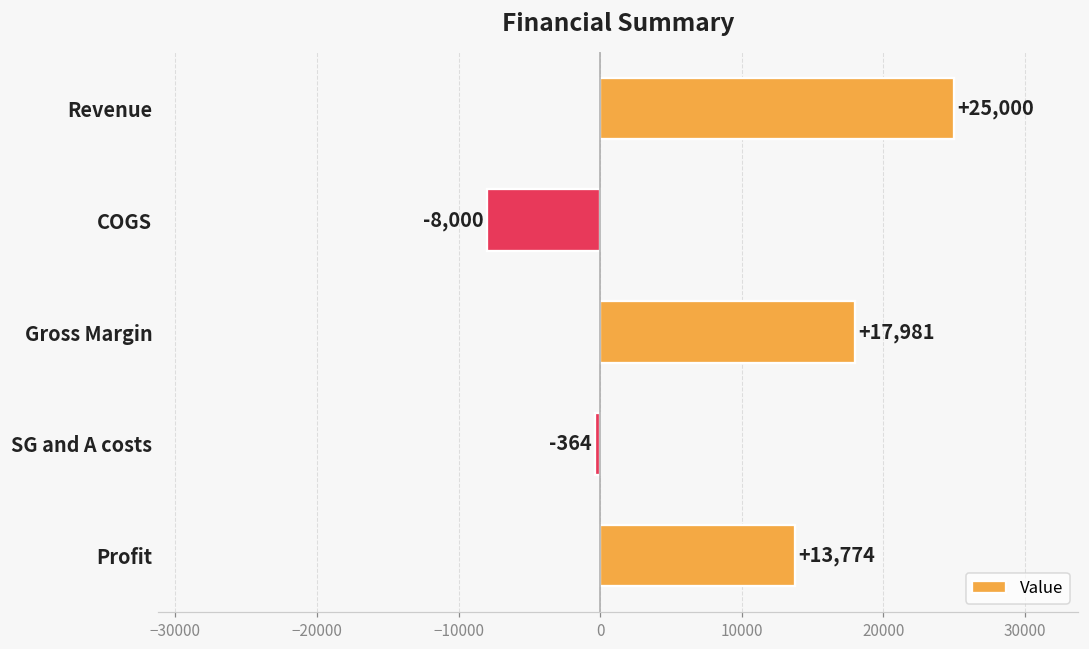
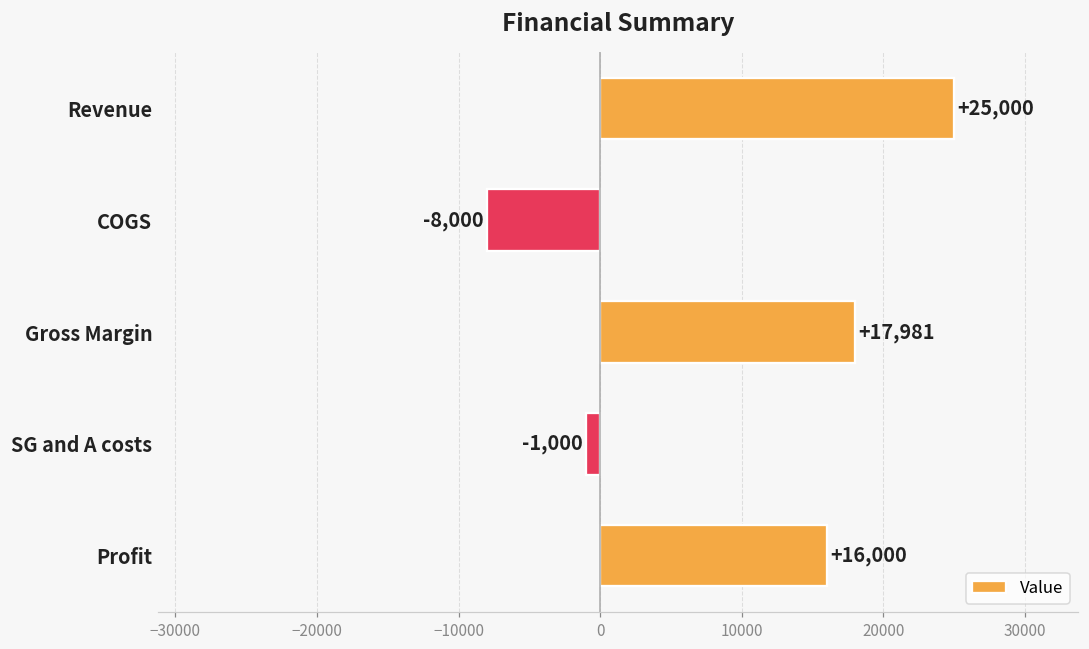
SG and A costs: -364 -> -1,000
Profit: +13,774 -> +16,000
